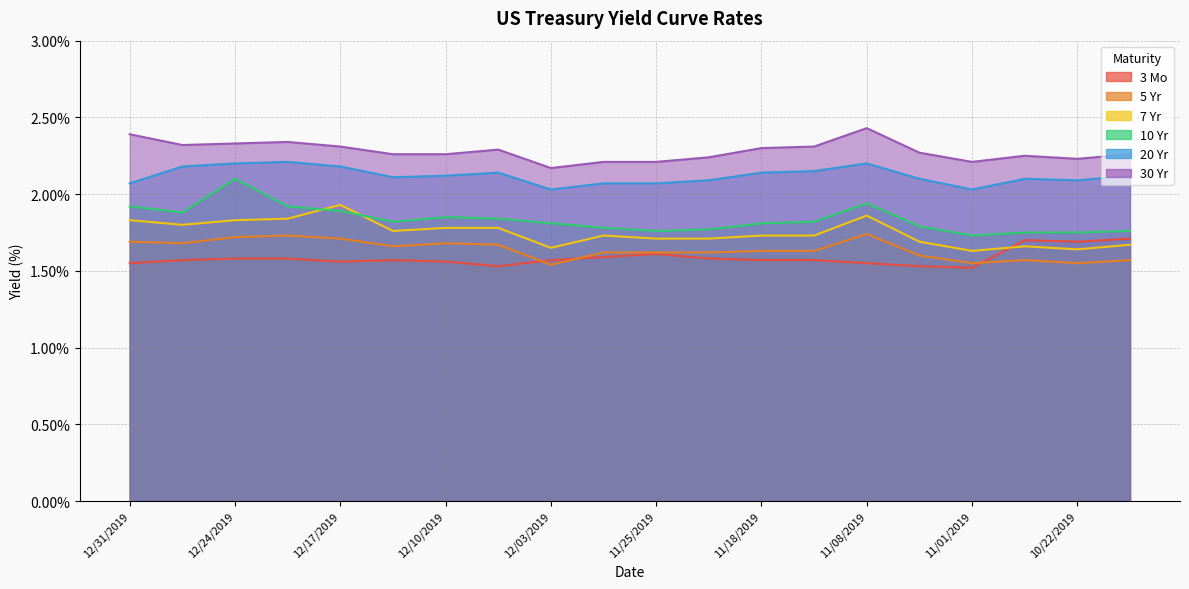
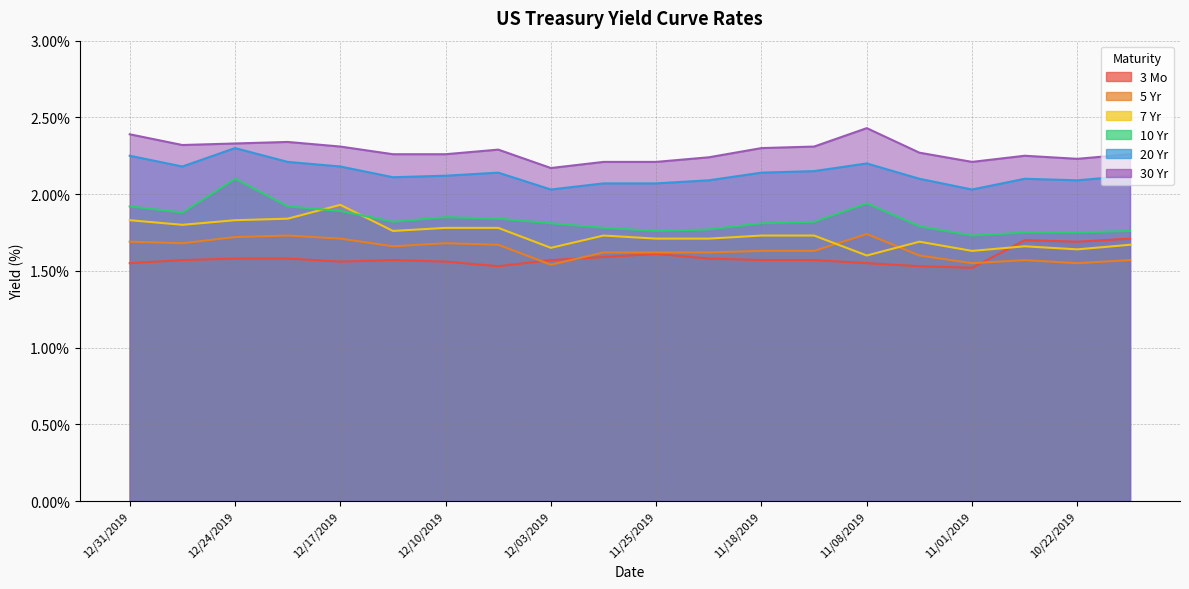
20 Yr, 12/31/2019: 2.07% -> 2.25%
20 Yr, 12/24/2019: 2.2% -> 2.3%
7 Yr, 11/08/2019: 1.86% -> 1.60%
